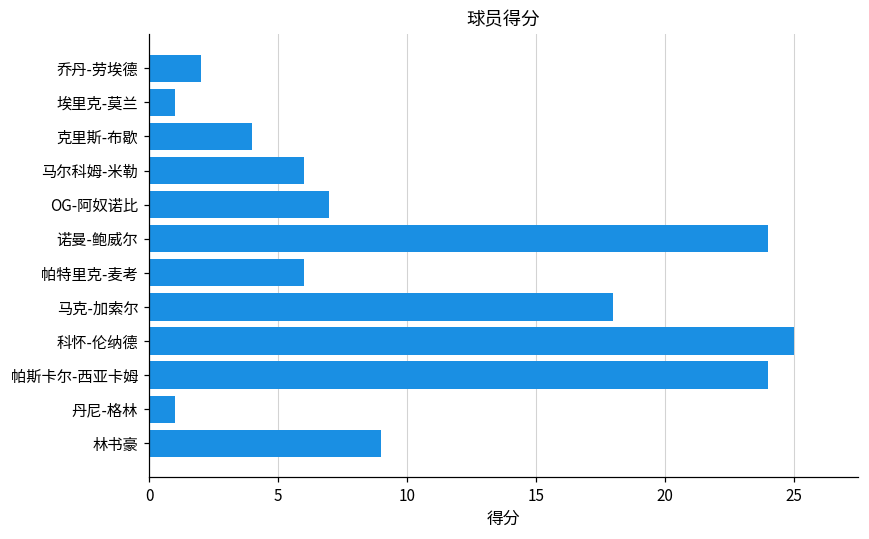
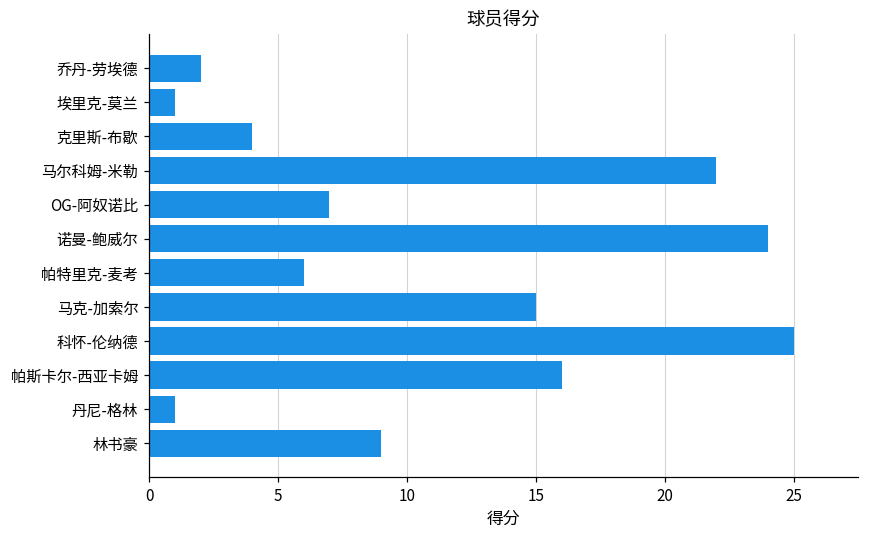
马尔科姆-米勒: 6 -> 22
马克-加索尔: 18 -> 15
帕斯卡尔-西亚卡姆: 24 -> 16
